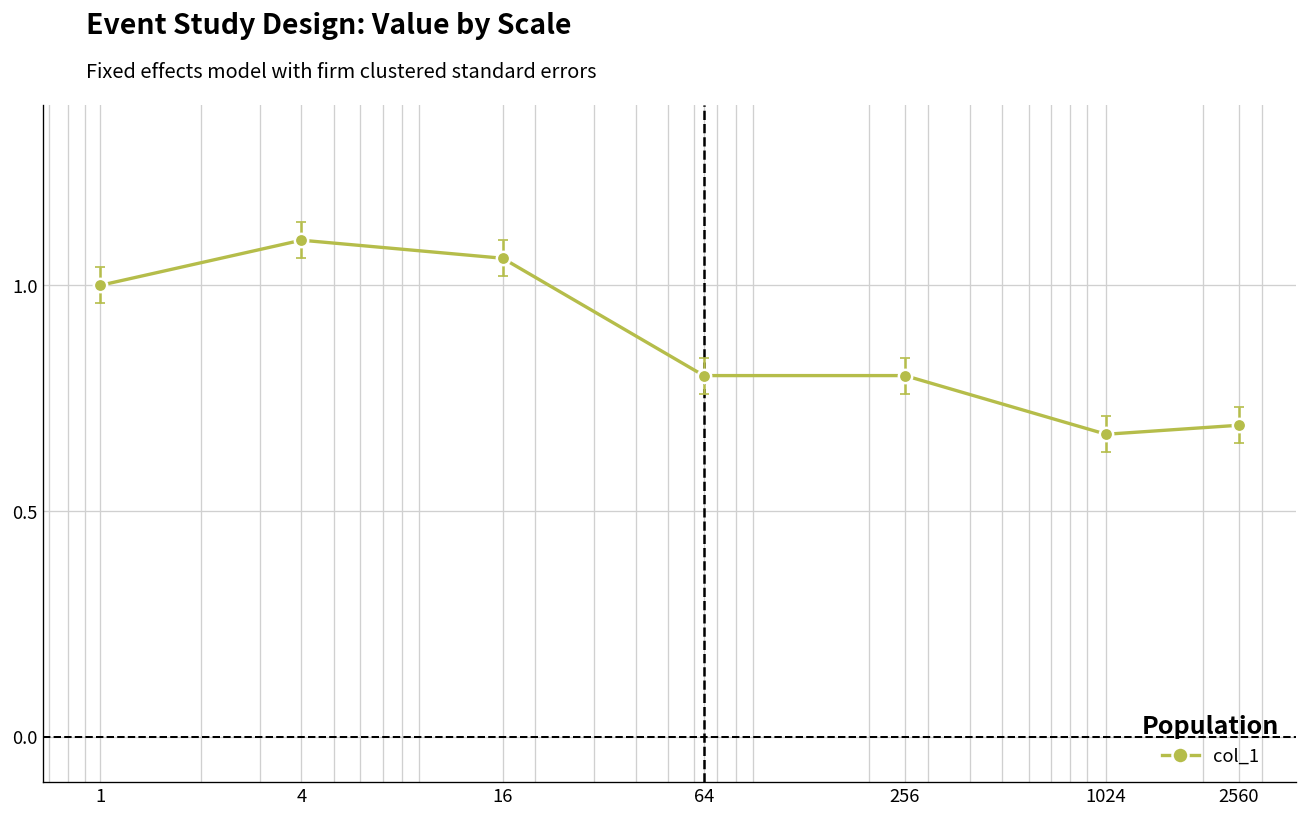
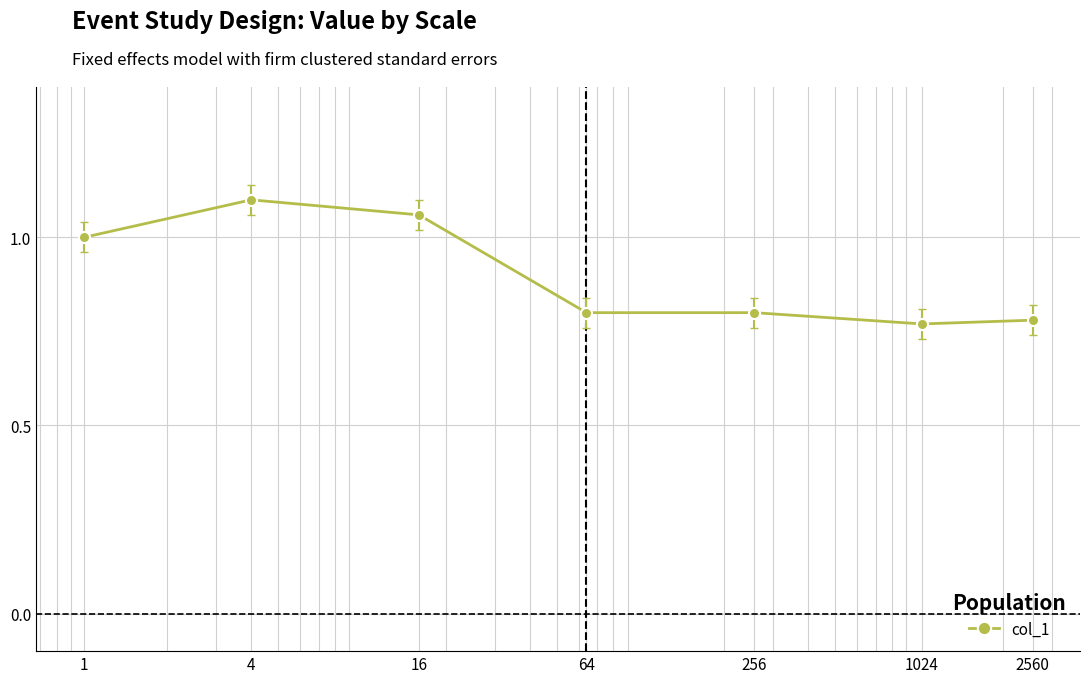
col_1, 1024: 0.67 -> 0.77
col_1, 2560: 0.69 -> 0.78
